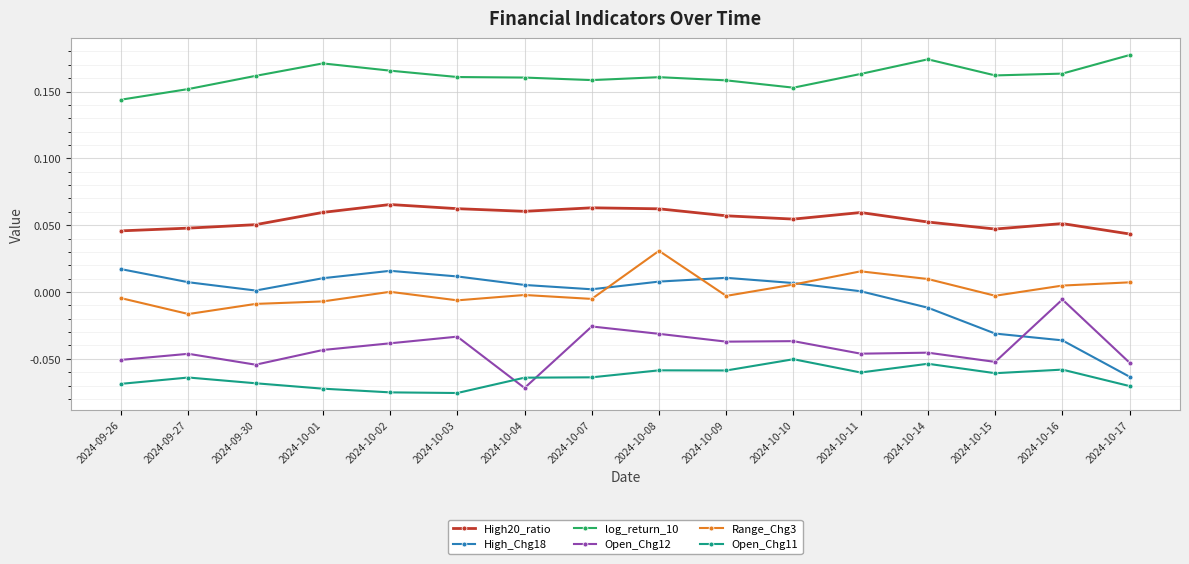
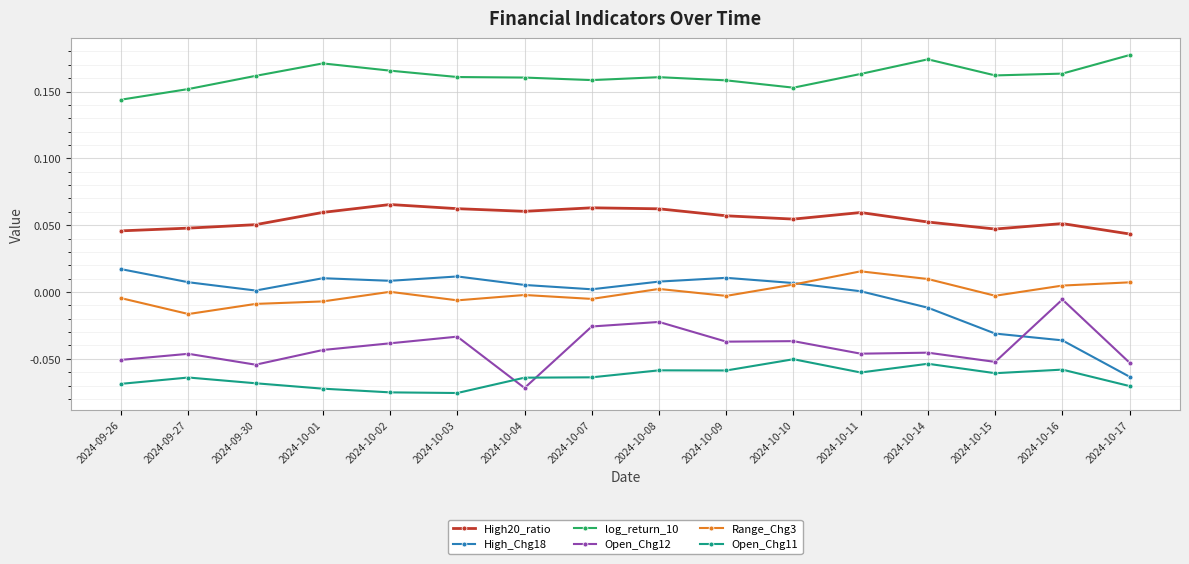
High_Chg18, 2024-10-02: 0.016 -> 0.008
Open_Chg12, 2024-10-08: -0.031 -> -0.022
Range_Chg3, 2024-10-08: 0.031 -> 0.002
